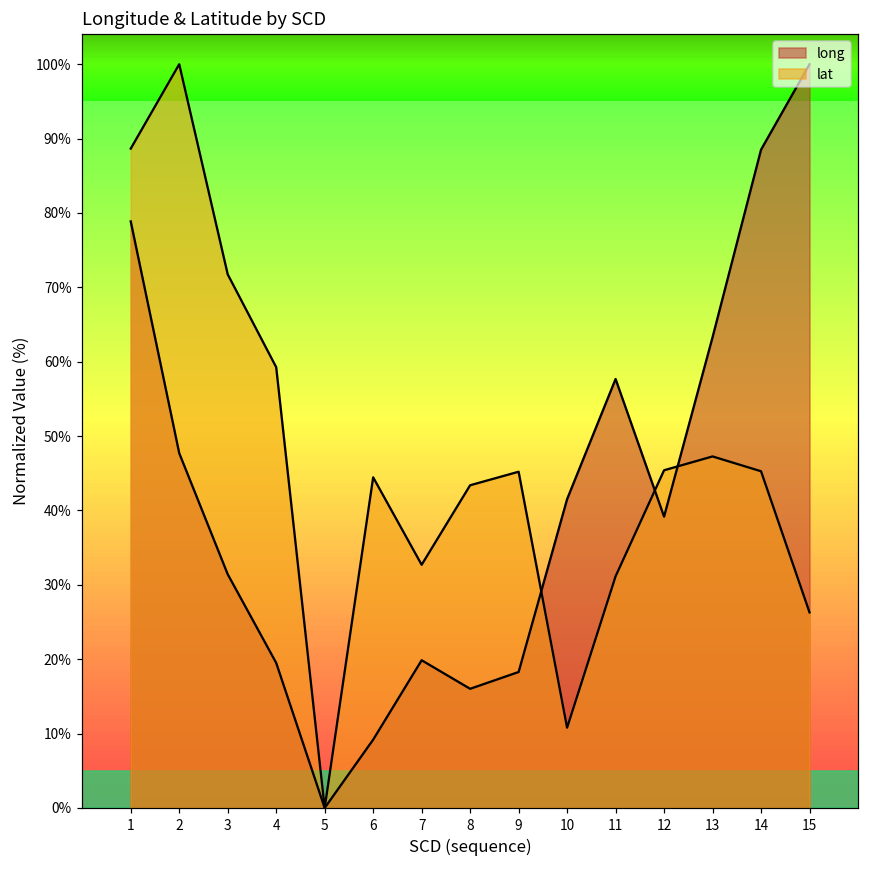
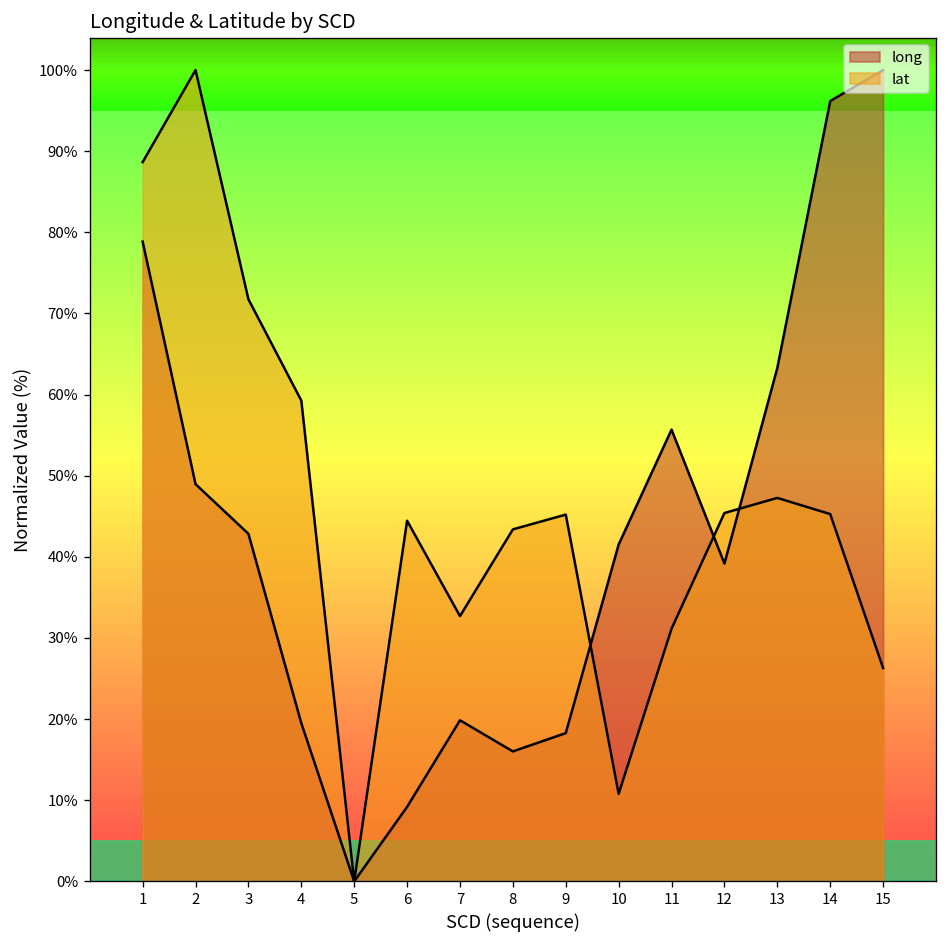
long, 2: 48% -> 49%
long, 3: 31% -> 43%
long, 11: 58% -> 56%
long, 14: 89% -> 96%
